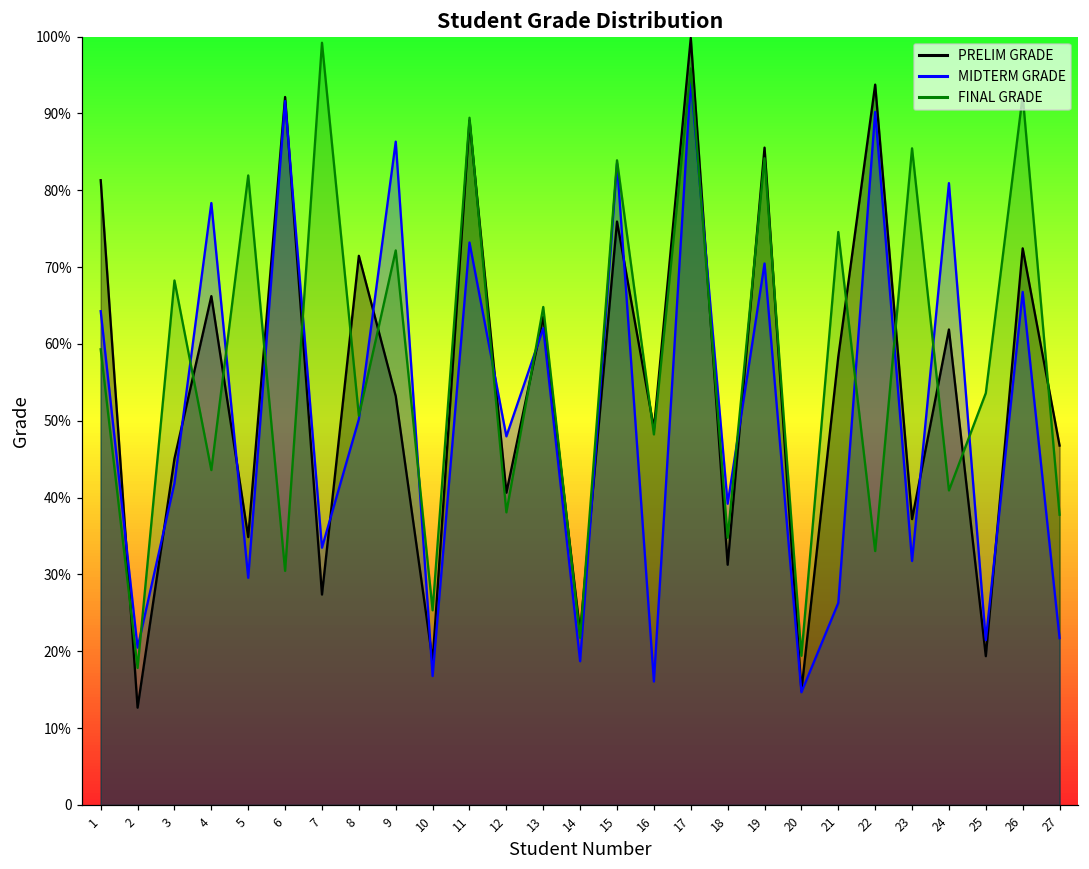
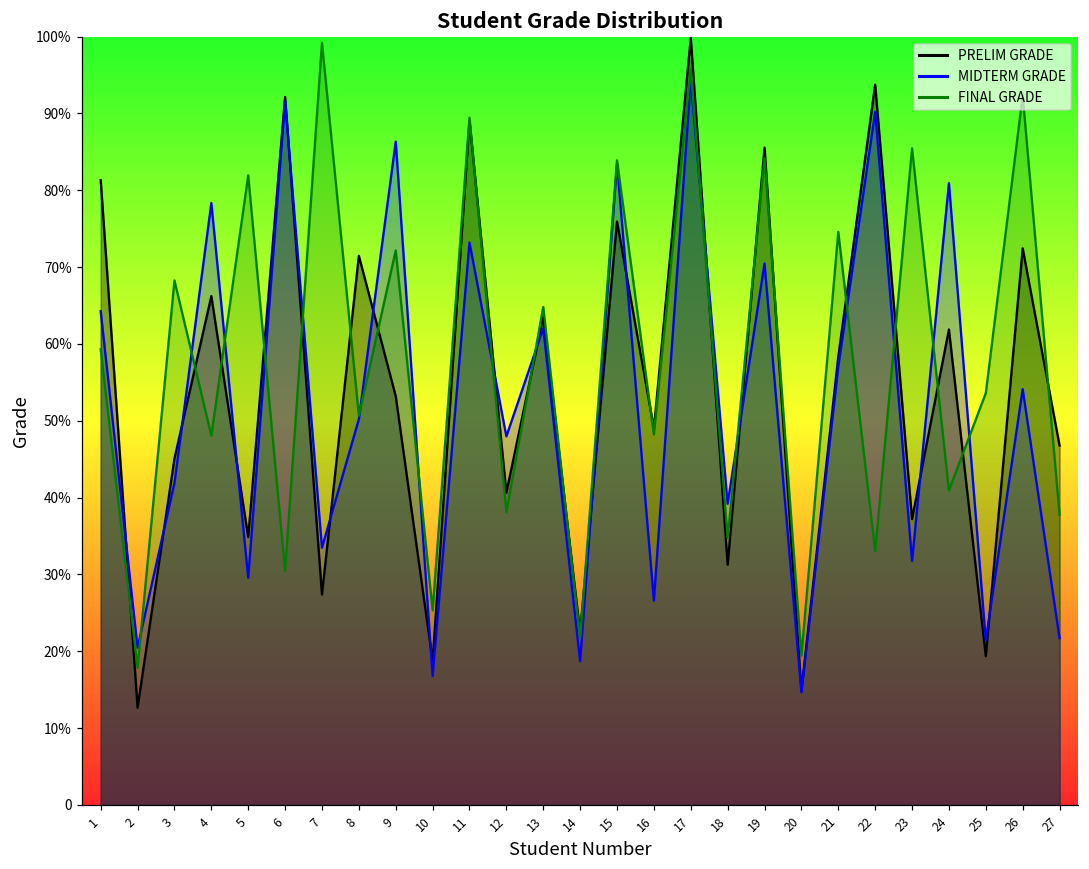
FINAL GRADE, 4: 44% -> 48%
MIDTERM GRADE, 16: 16% -> 27%
MIDTERM GRADE, 21: 26% -> 57%
MIDTERM GRADE, 26: 67% -> 54%
